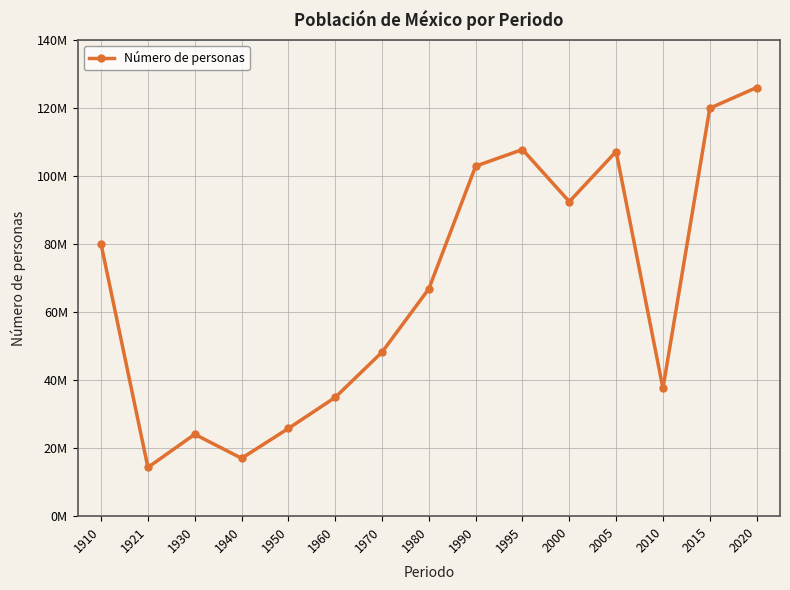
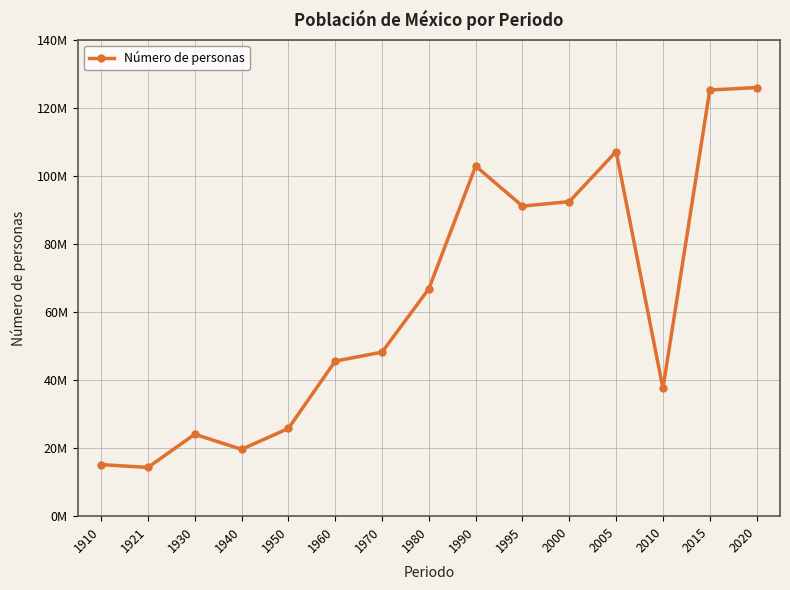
1910: 80000000 -> 15000000
1940: 17000000 -> 20000000
1960: 35000000 -> 46000000
1995: 108000000 -> 91000000
2015: 120000000 -> 125000000
